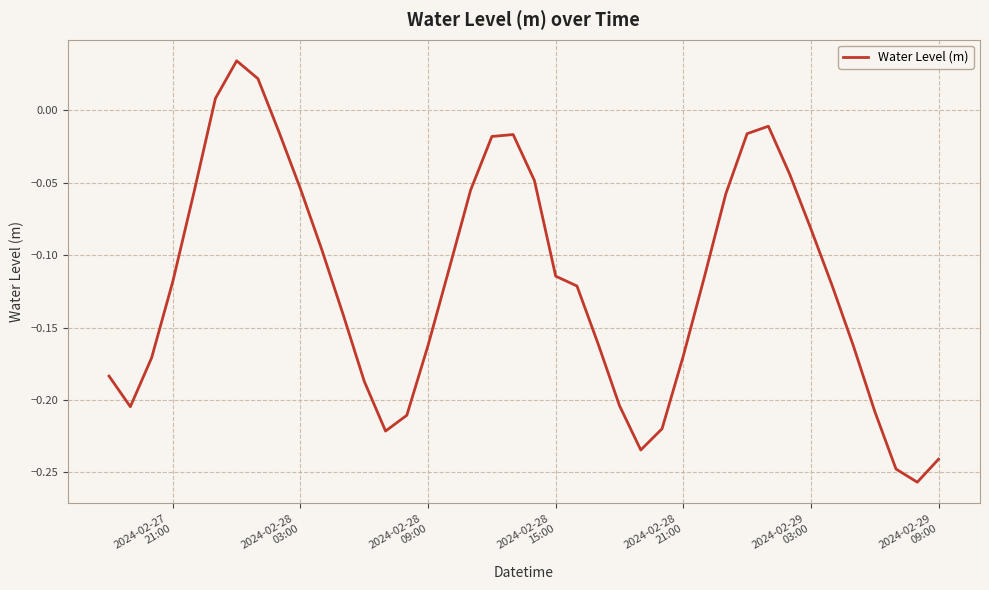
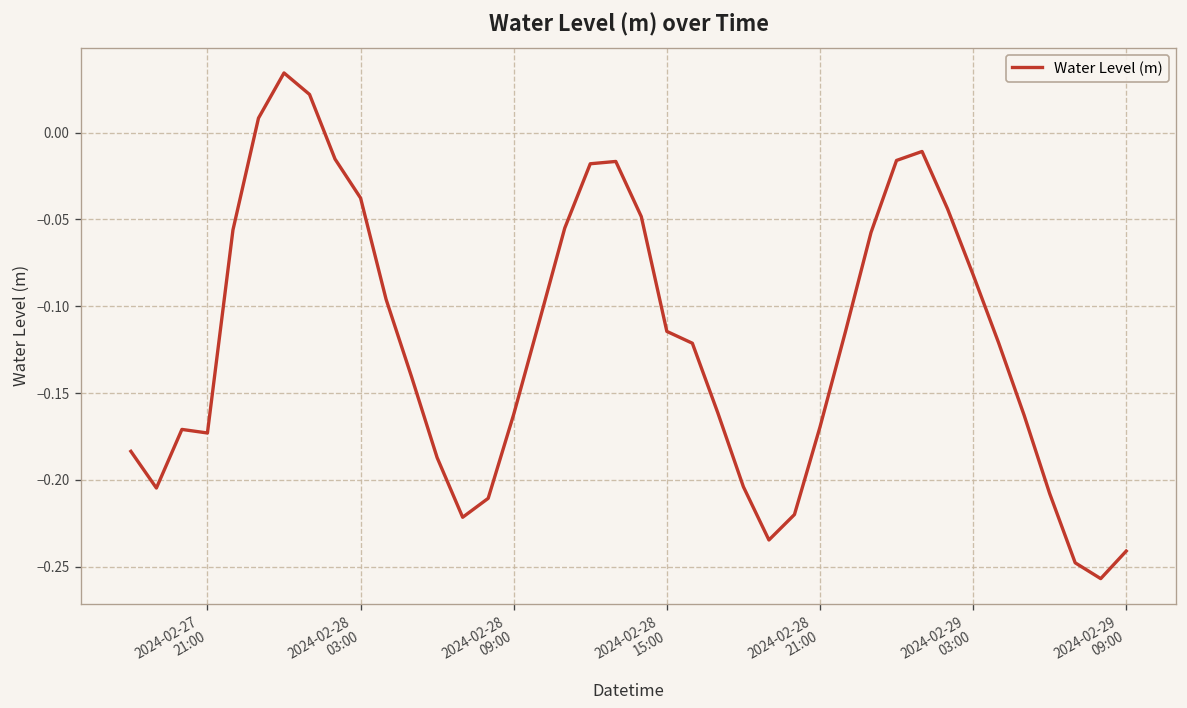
2024-02-27 21:00: -0.118 -> -0.173
2024-02-28 03:00: -0.054 -> -0.038
